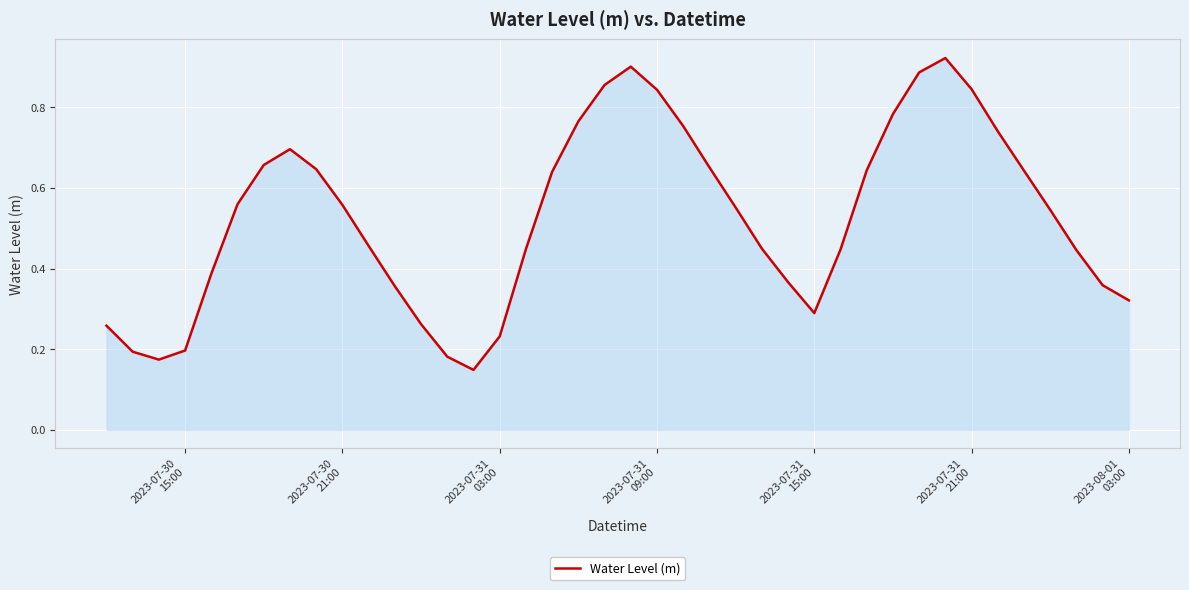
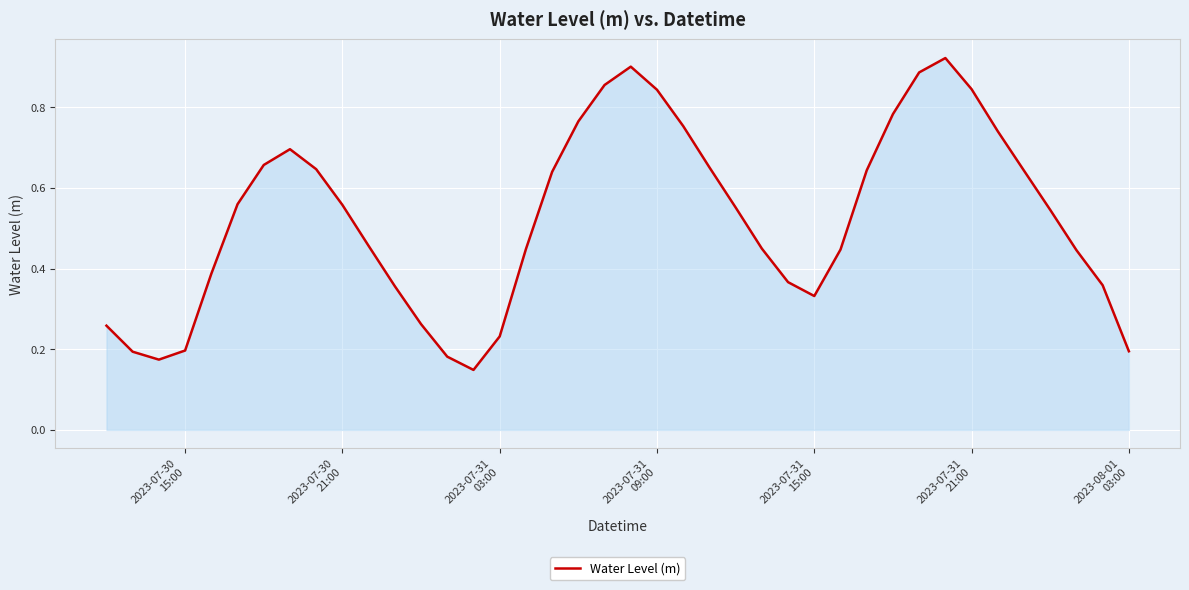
2023-07-31 15:00: 0.29 -> 0.33
2023-08-01 03:00: 0.32 -> 0.20
